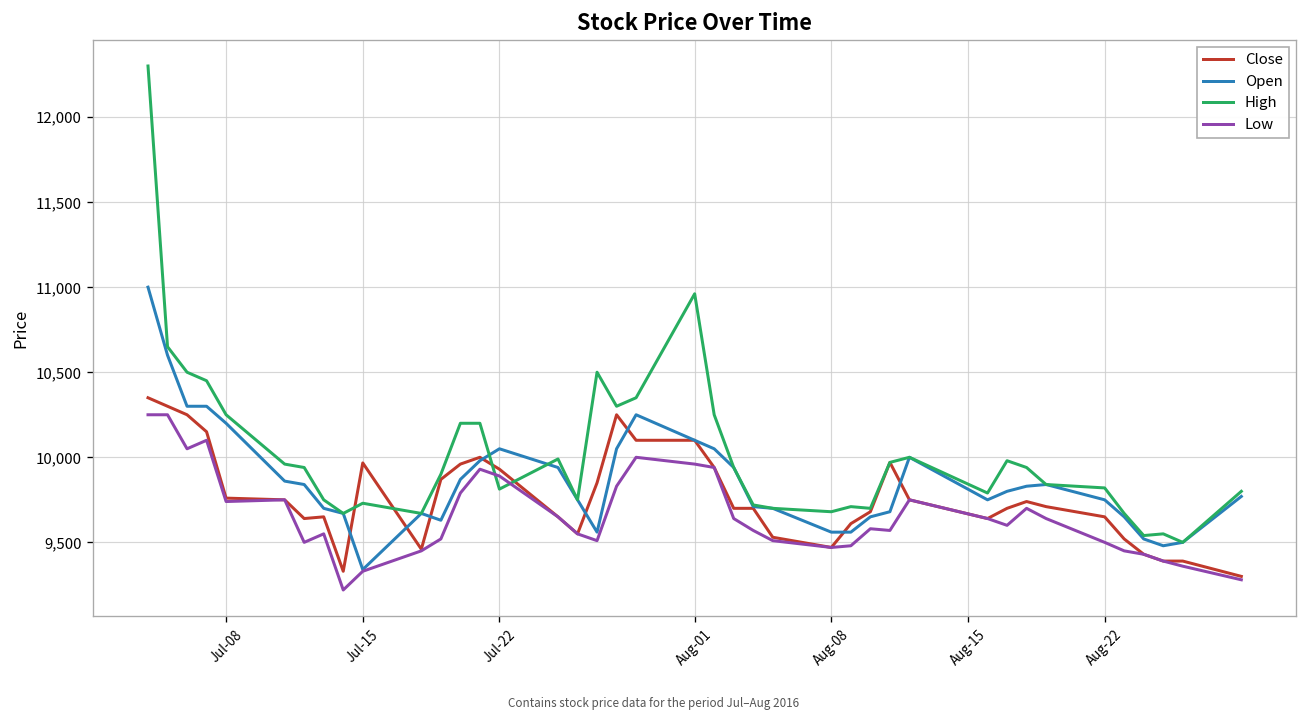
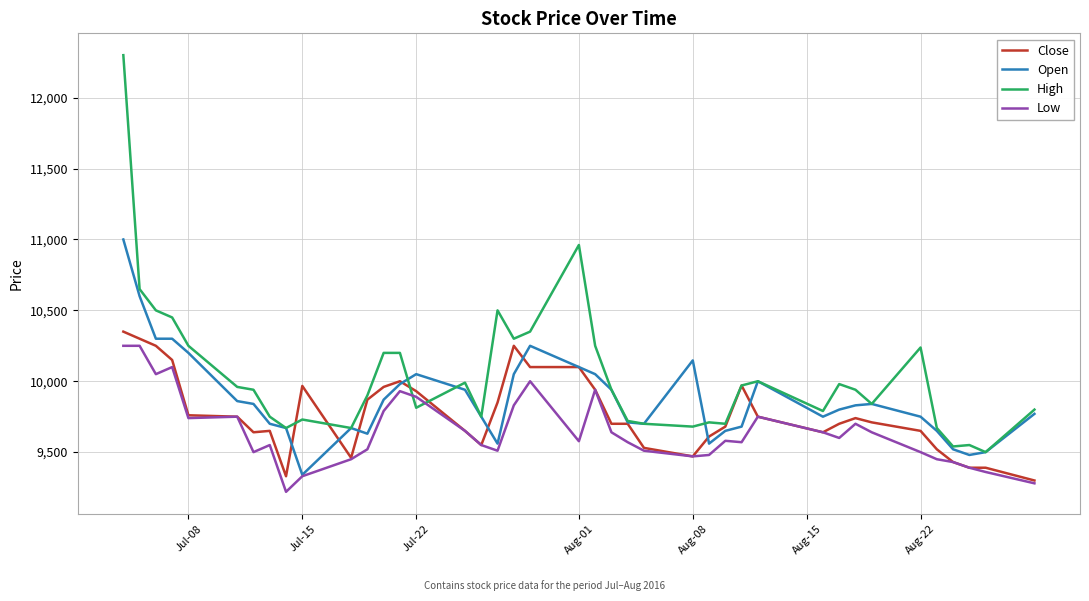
Low, Aug-01: 9,960 -> 9,580
Open, Aug-08: 9,560 -> 10,150
High, Aug-22: 9,820 -> 10,240
